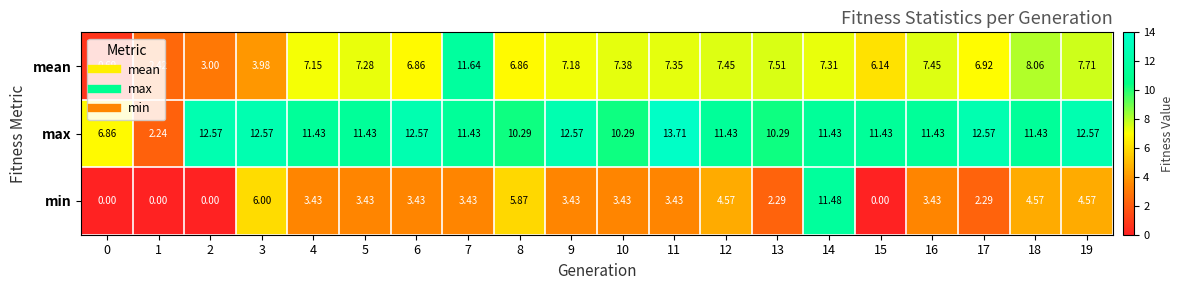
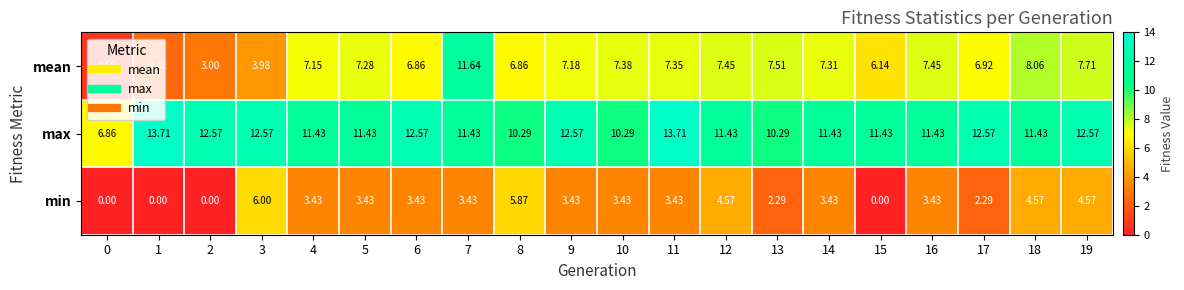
max, 1: 2.24 -> 13.71
min, 14: 11.48 -> 3.43
